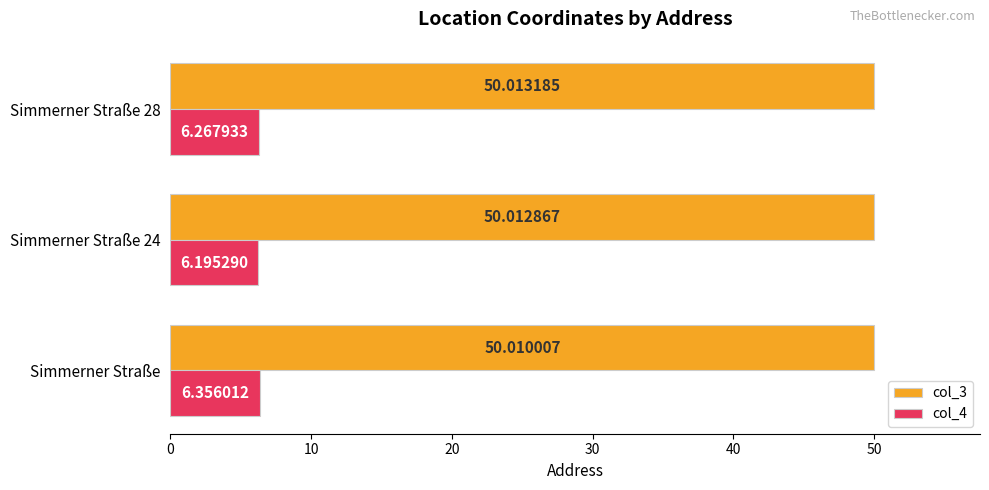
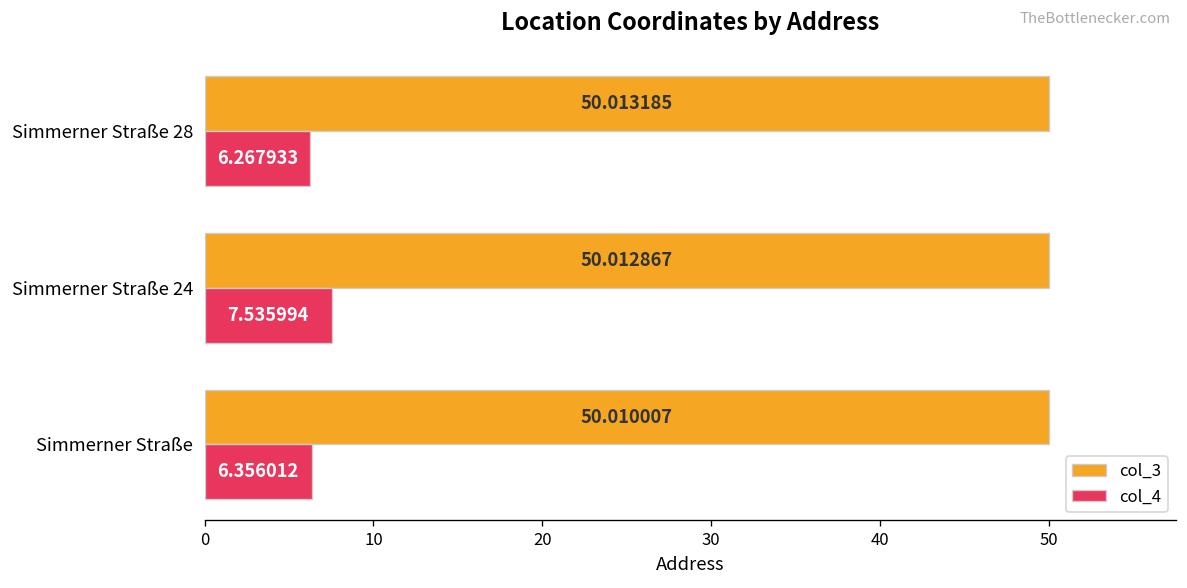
col_4, Simmerner Straße 24: 6.195290 -> 7.535994
